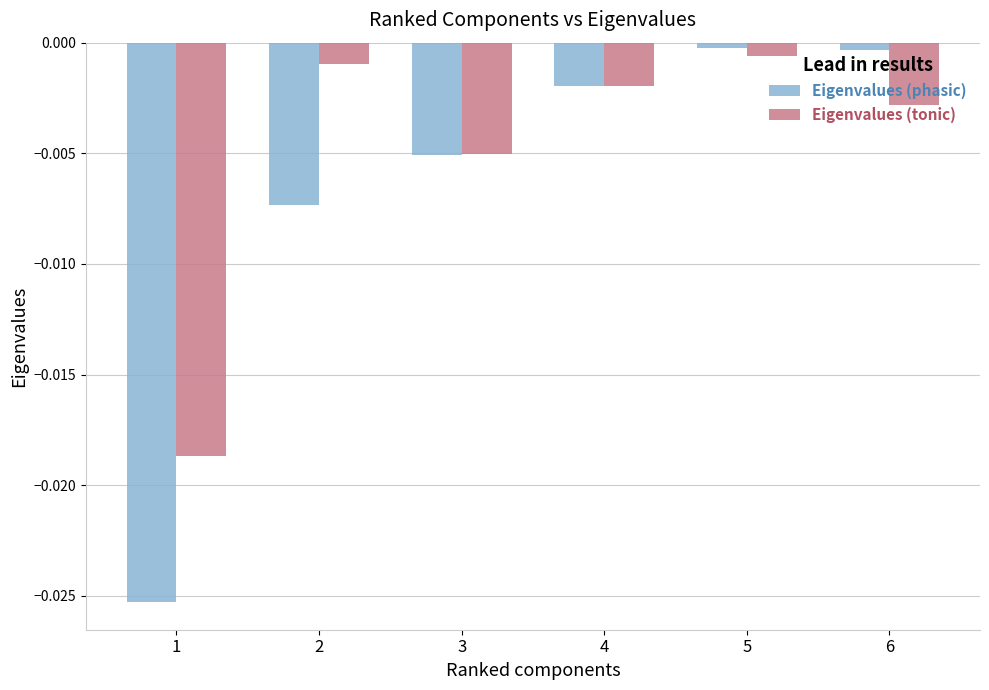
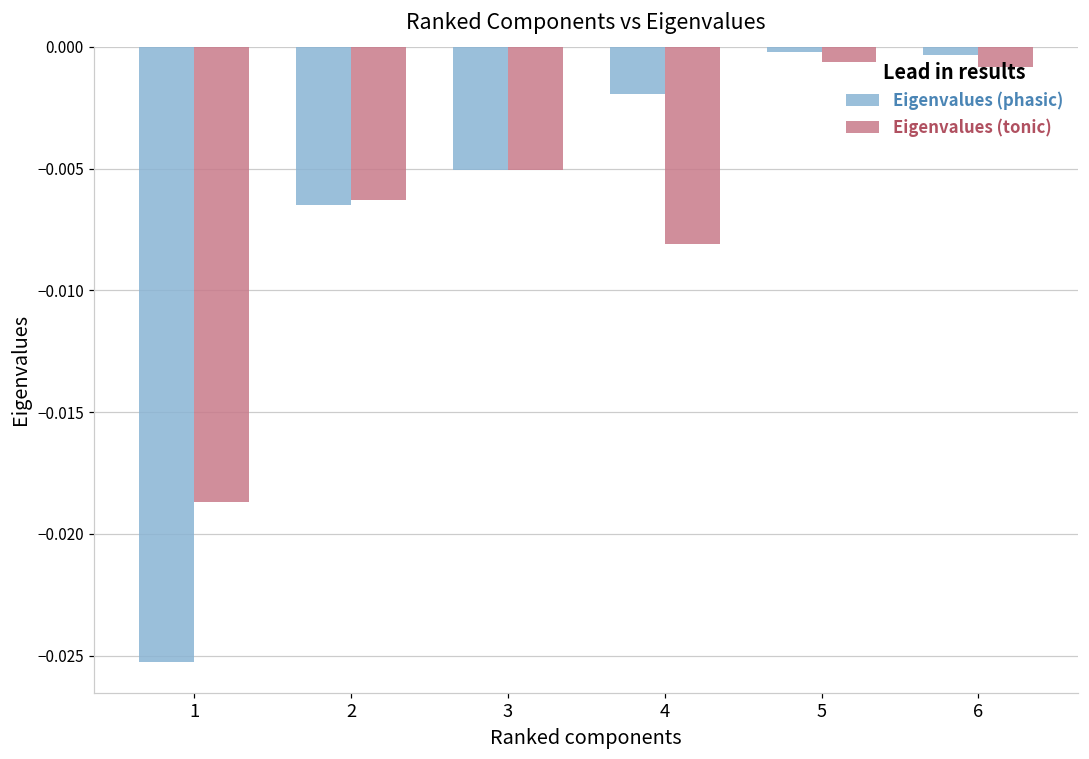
Eigenvalues (phasic), 2: -0.0073 -> -0.0065
Eigenvalues (tonic), 2: -0.0010 -> -0.0063
Eigenvalues (tonic), 4: -0.0019 -> -0.0081
Eigenvalues (tonic), 6: -0.0028 -> -0.0008
